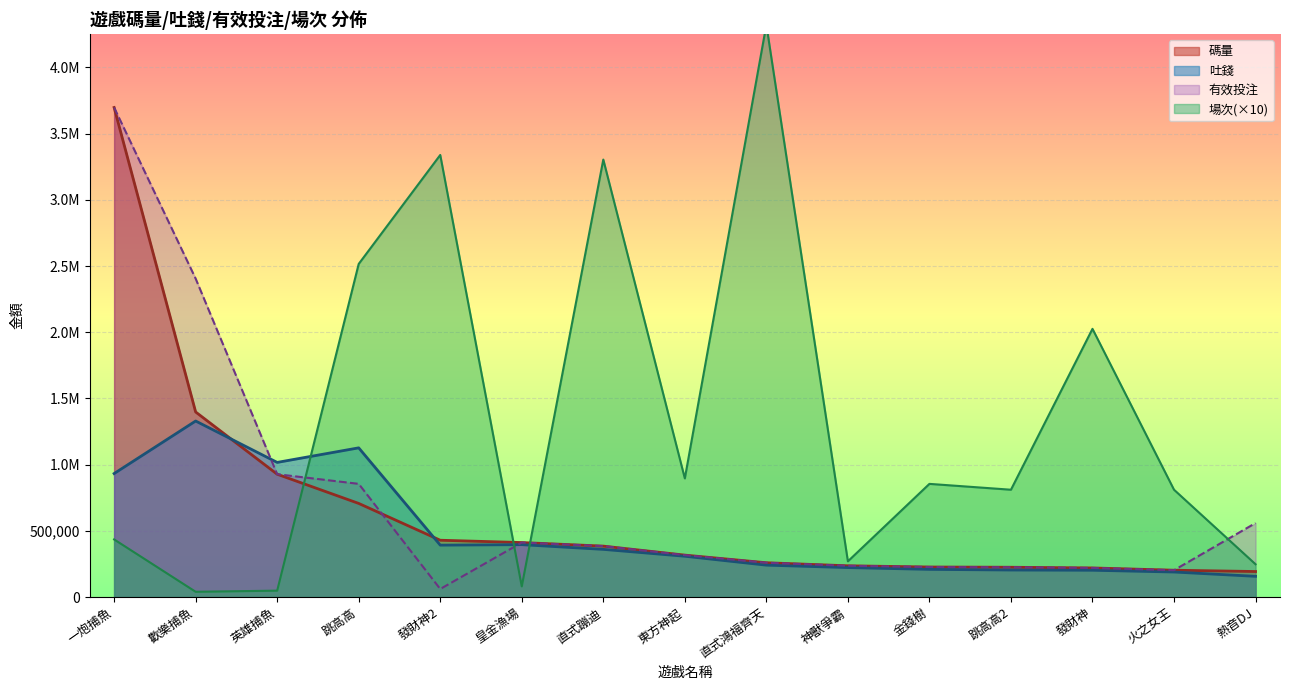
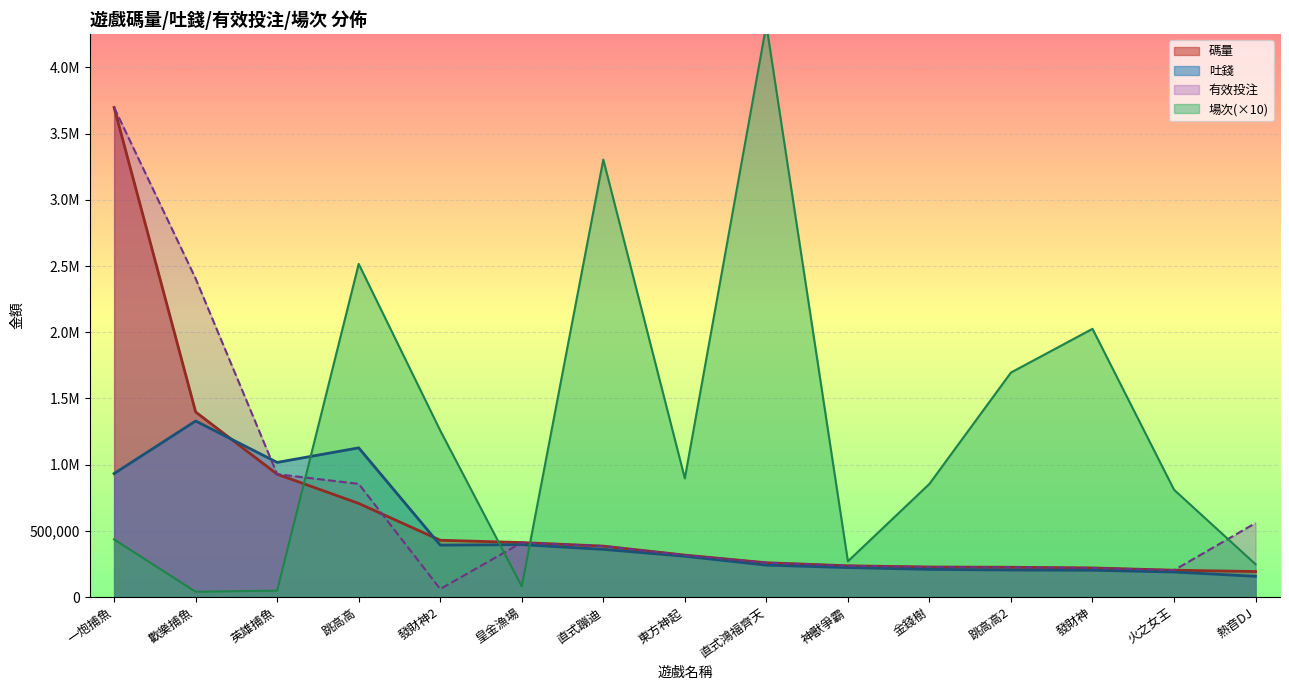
場次(×10), 發財神2: 3,340,000 -> 1,260,000
場次(×10), 跳高高2: 810,000 -> 1,700,000
